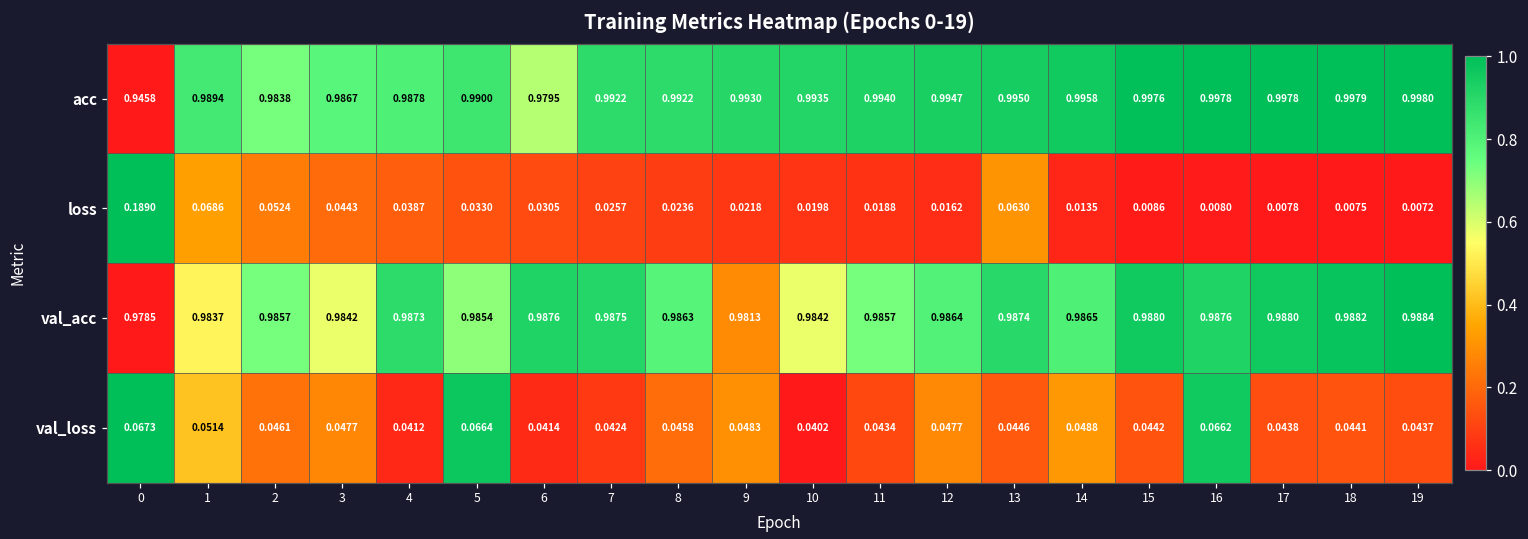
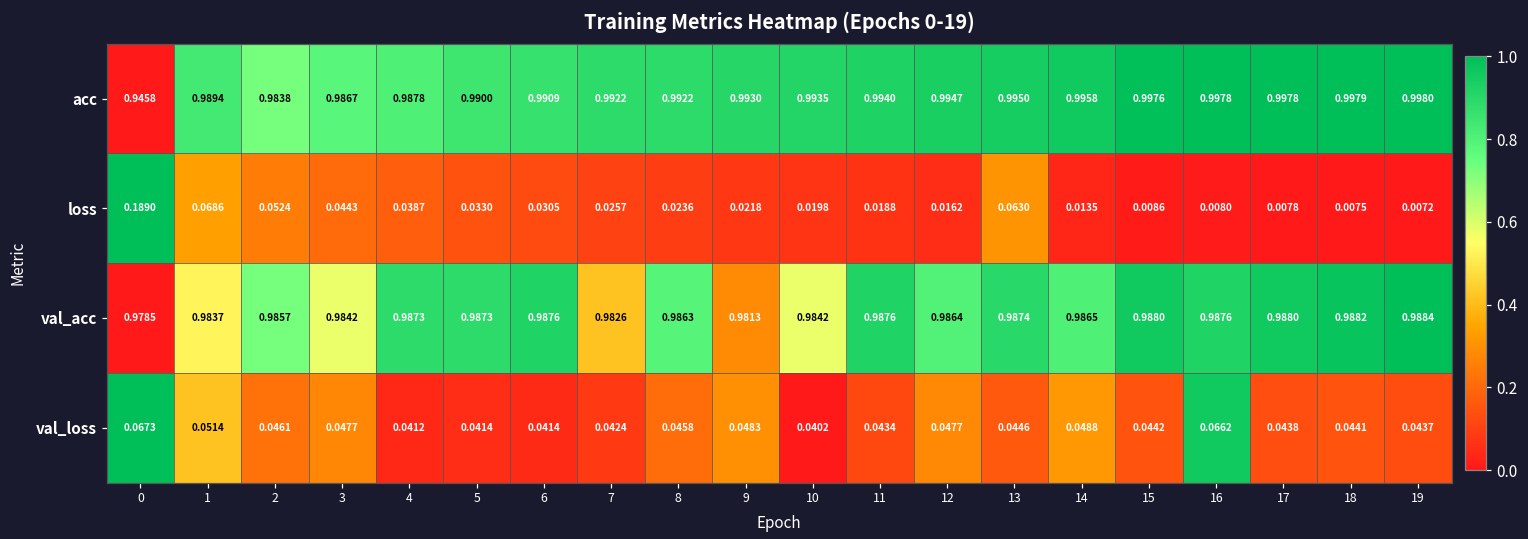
acc, 6: 0.9795 -> 0.9909
val_acc, 5: 0.9854 -> 0.9873
val_acc, 7: 0.9875 -> 0.9826
val_acc, 11: 0.9857 -> 0.9876
val_loss, 5: 0.0664 -> 0.0414
